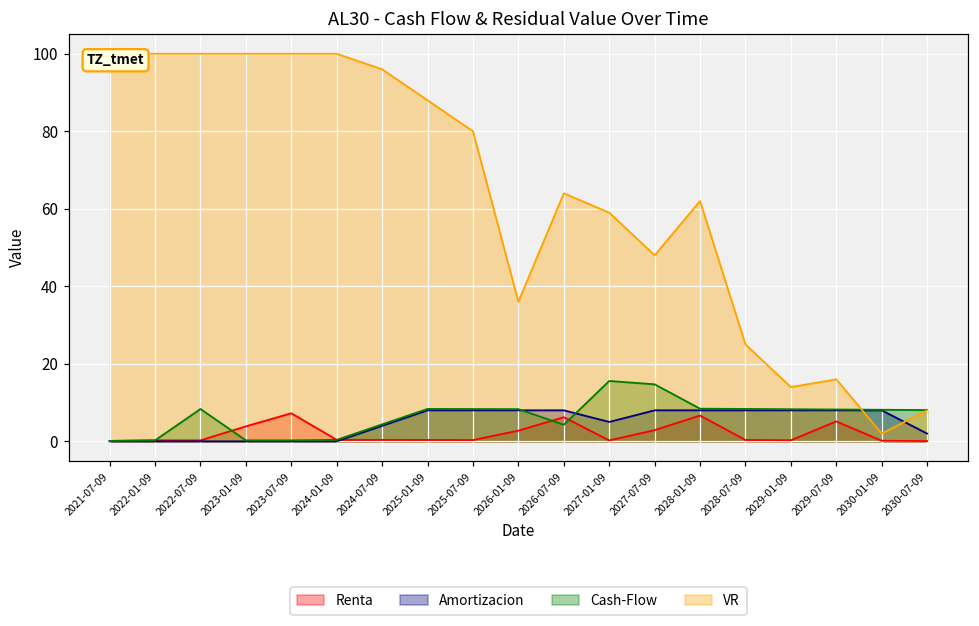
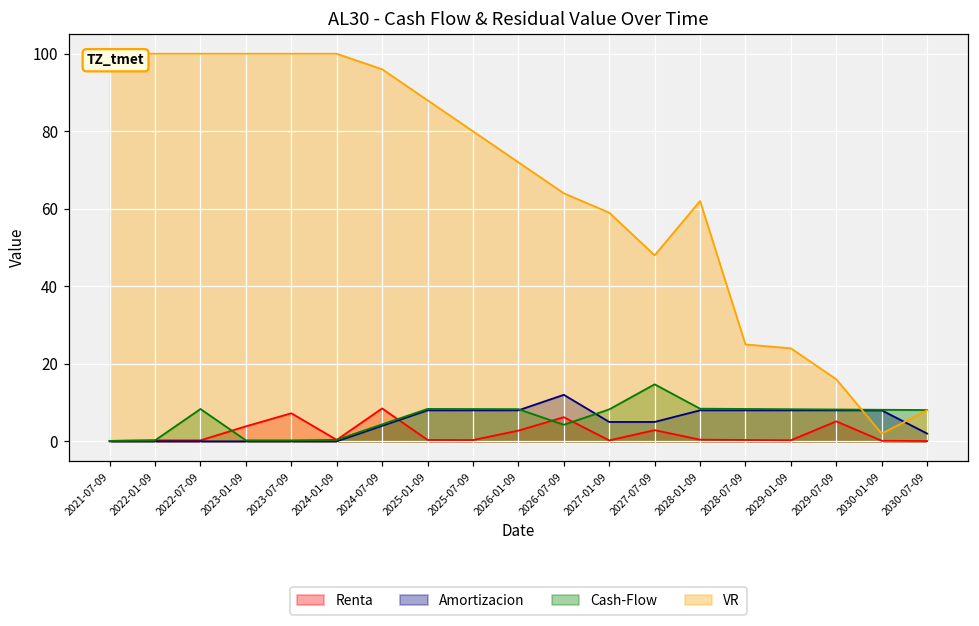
Renta, 2024-07-09: 0 -> 8
VR, 2026-01-09: 36 -> 72
Amortizacion, 2026-07-09: 8 -> 12
Cash-Flow, 2027-01-09: 16 -> 8
Amortizacion, 2027-07-09: 8 -> 5
Renta, 2028-01-09: 7 -> 0
VR, 2029-01-09: 14 -> 24
